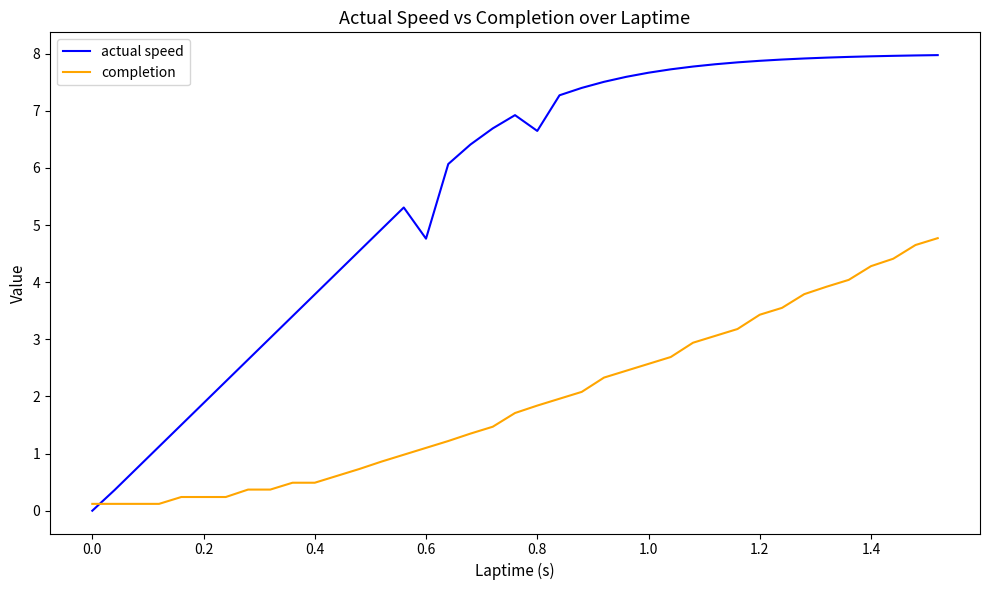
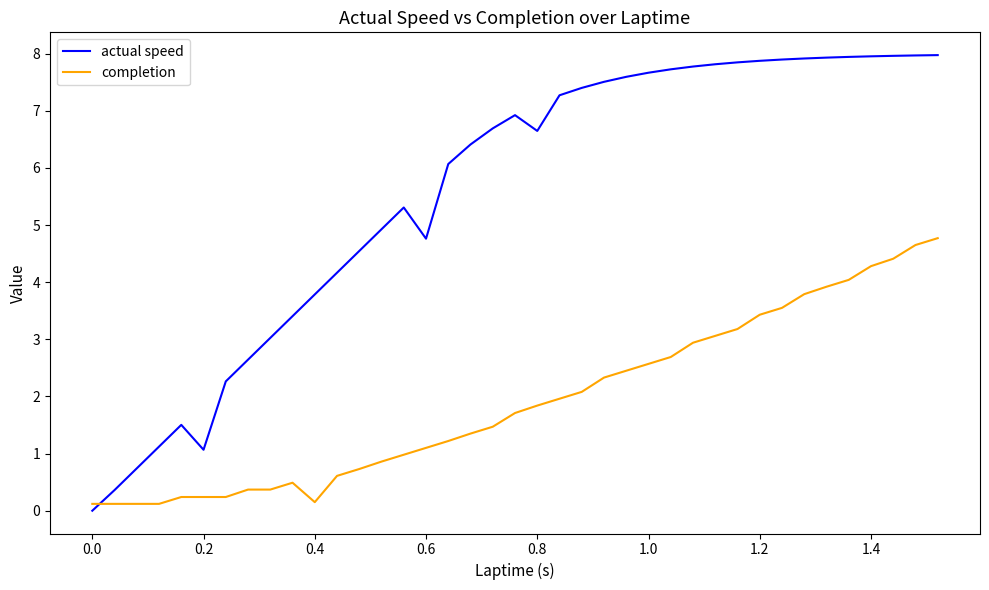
actual speed, 0.2: 1.9 -> 1.1
completion, 0.4: 0.5 -> 0.2
